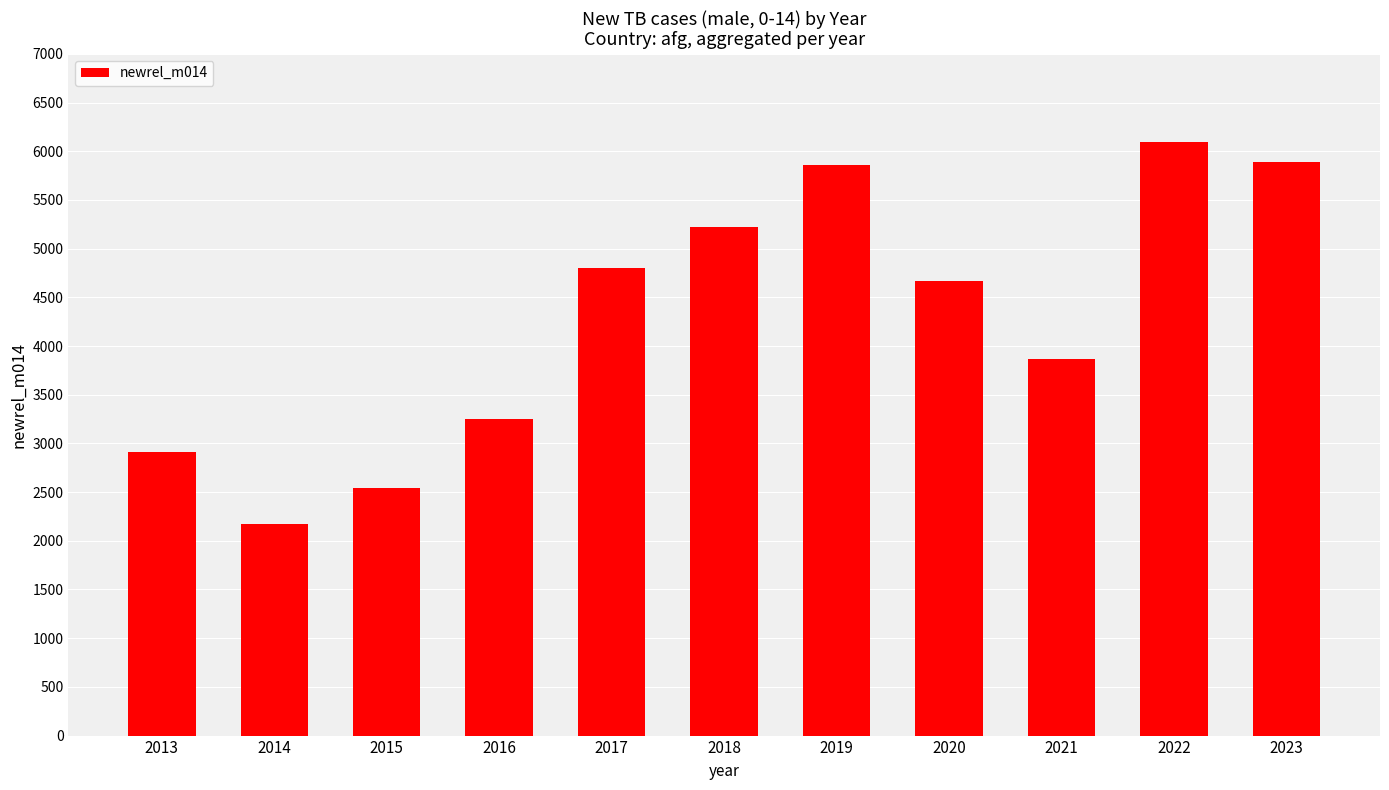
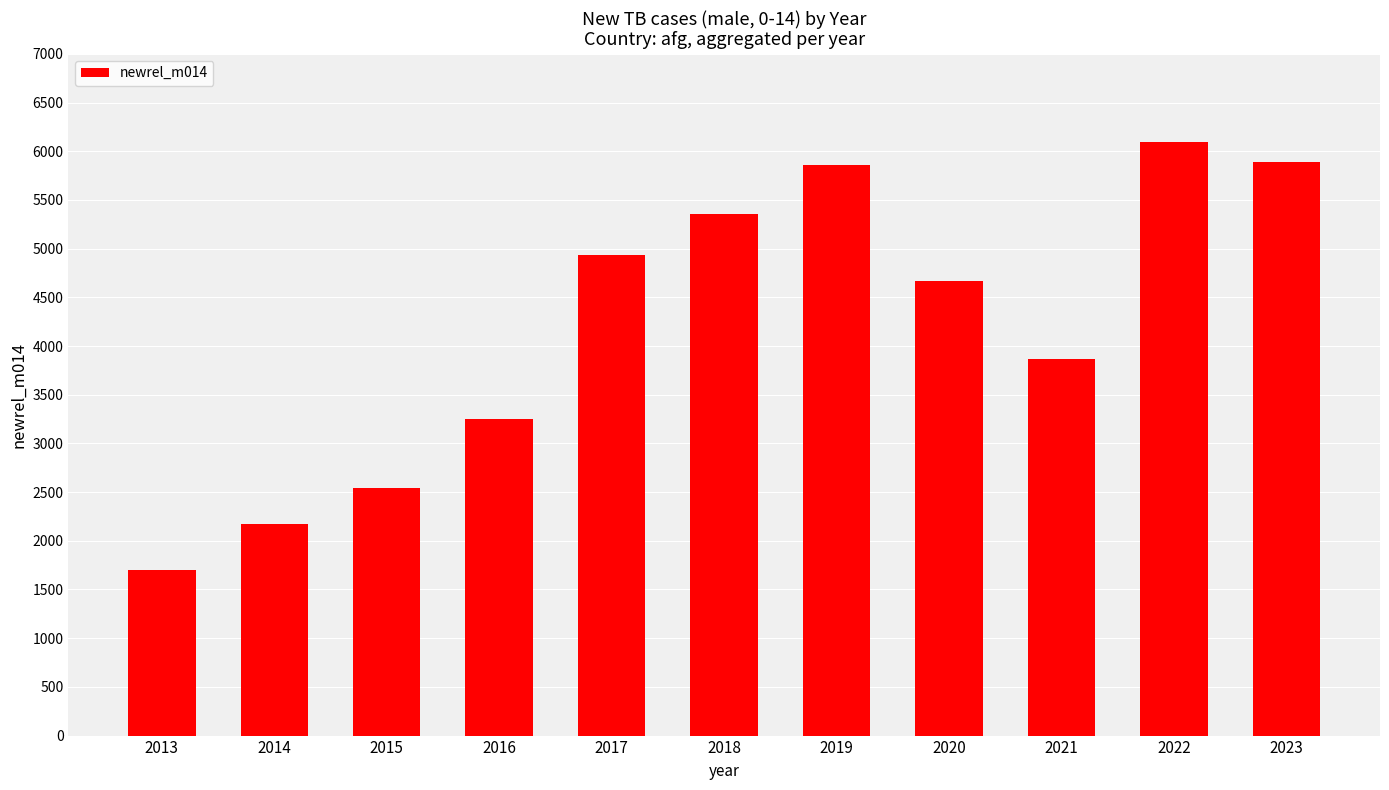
2013: 2900 -> 1700
2017: 4800 -> 4900
2018: 5200 -> 5400
